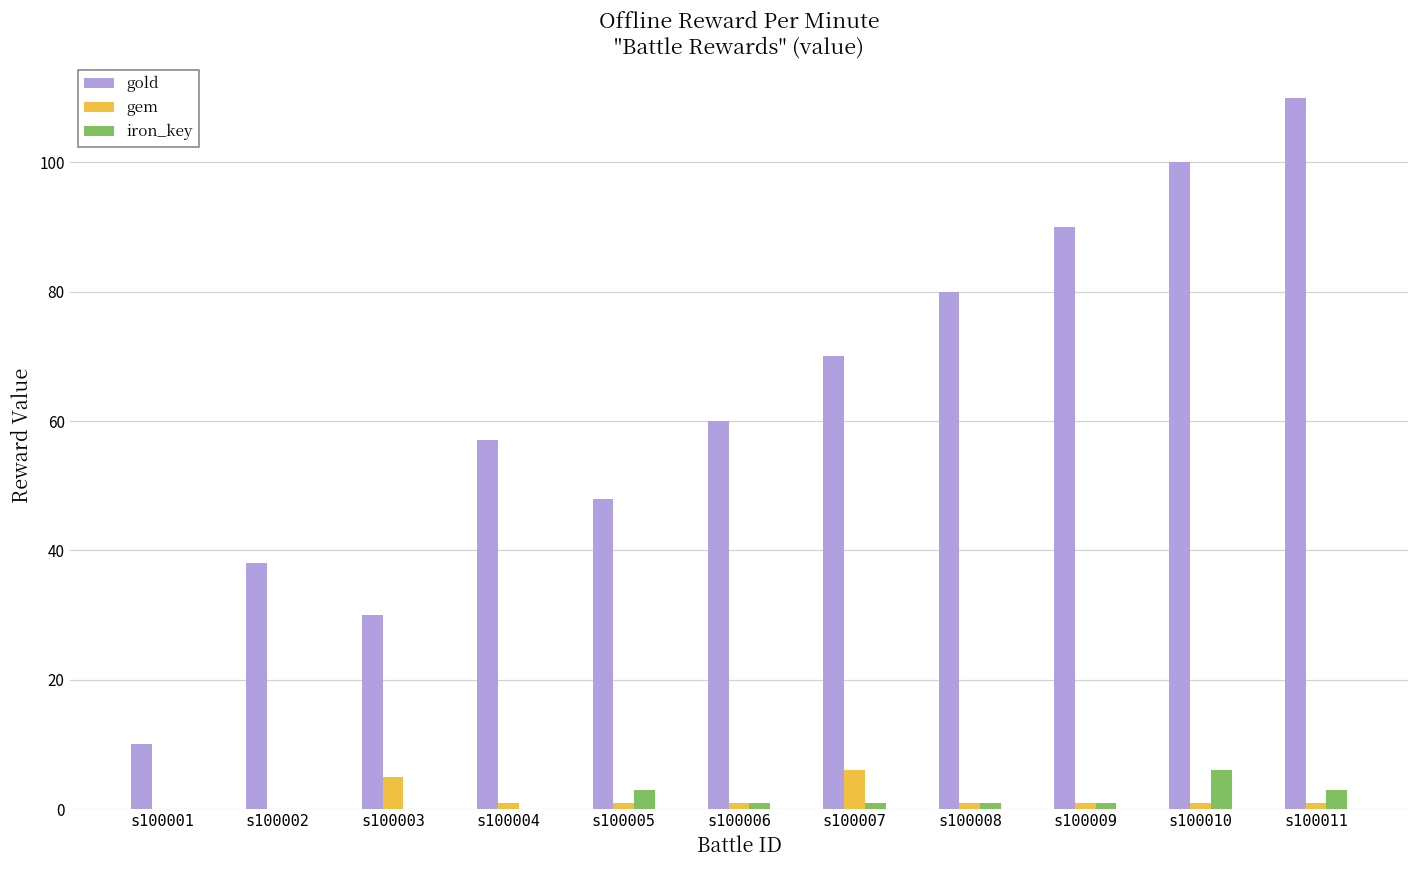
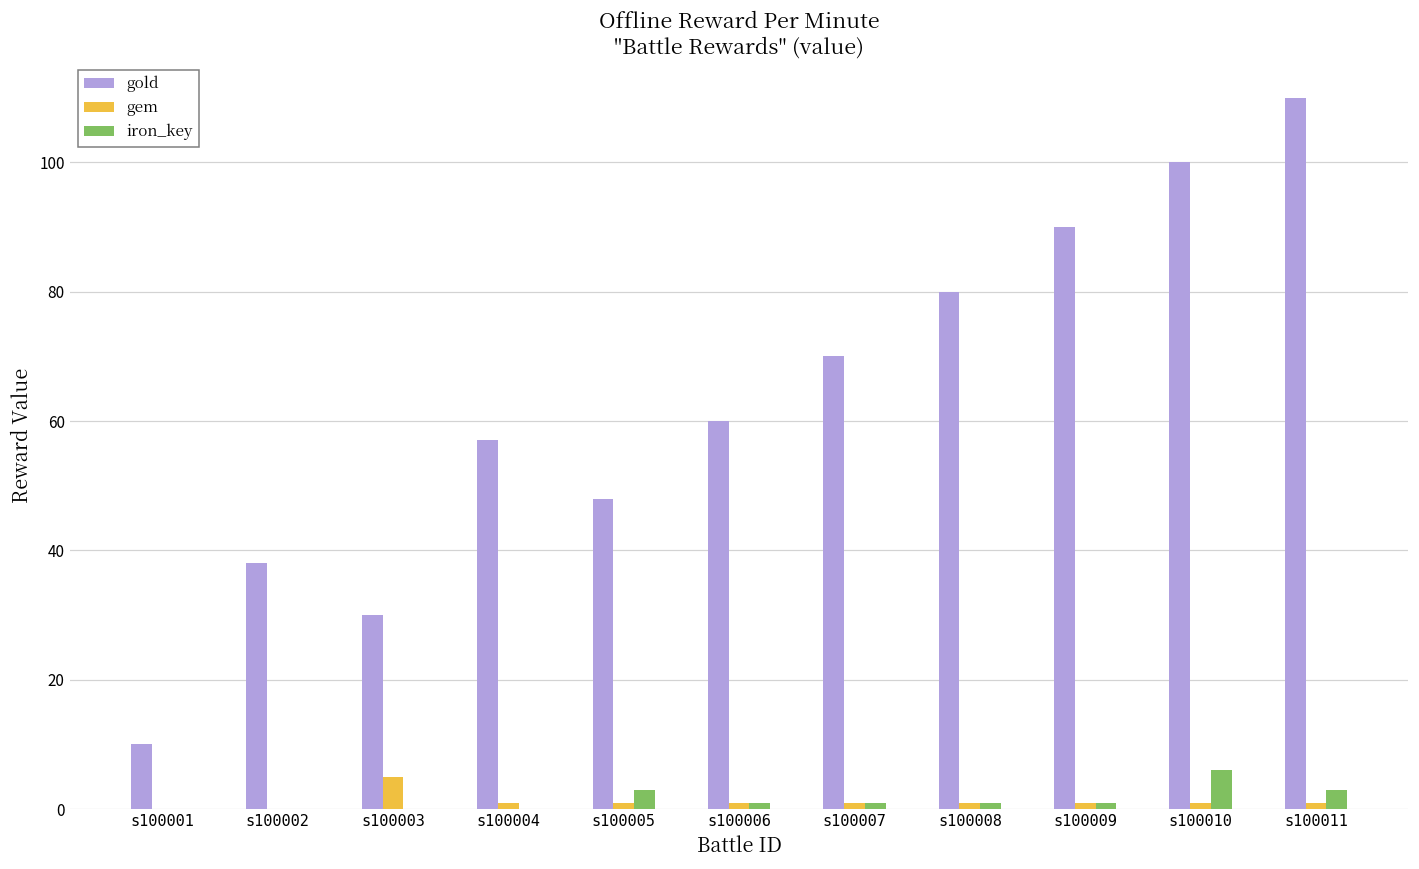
gem, s100007: 6 -> 1
